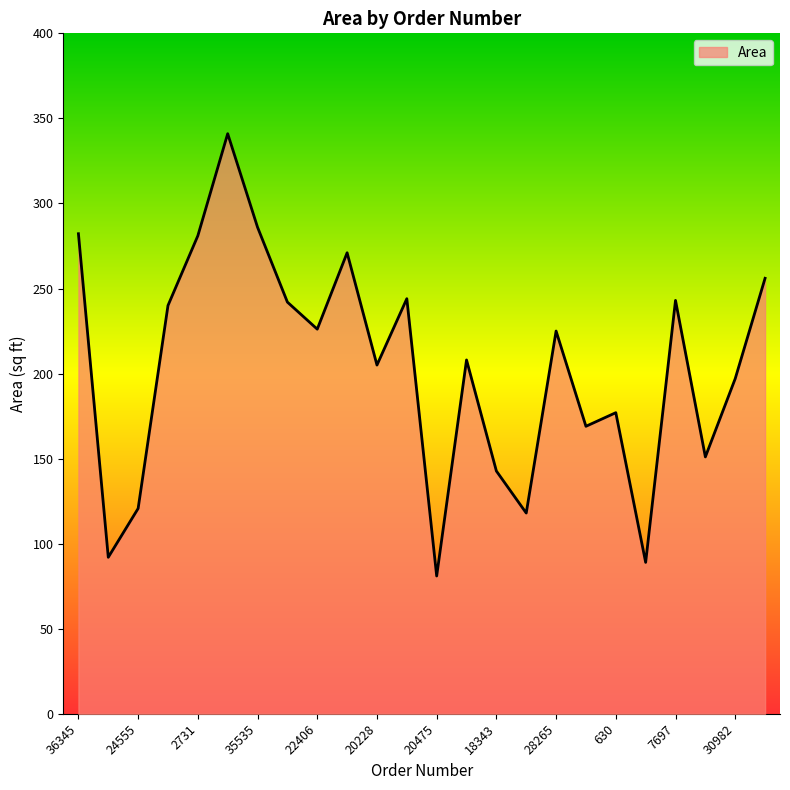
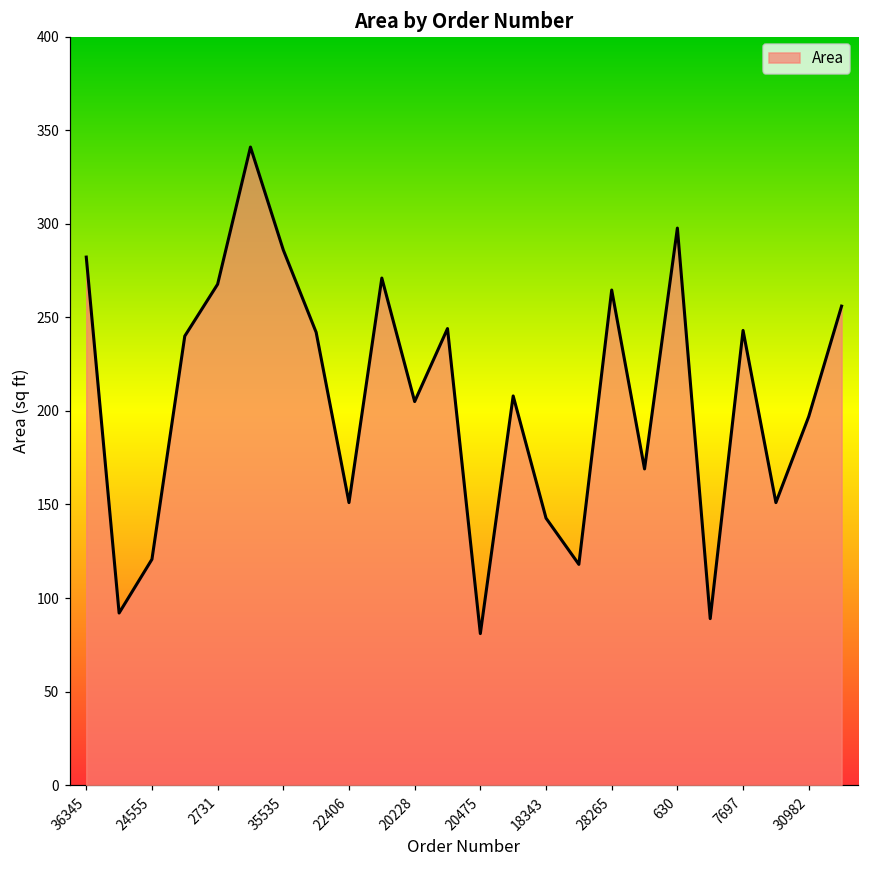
2731: 281 -> 268
22406: 226 -> 151
28265: 225 -> 265
630: 177 -> 298
